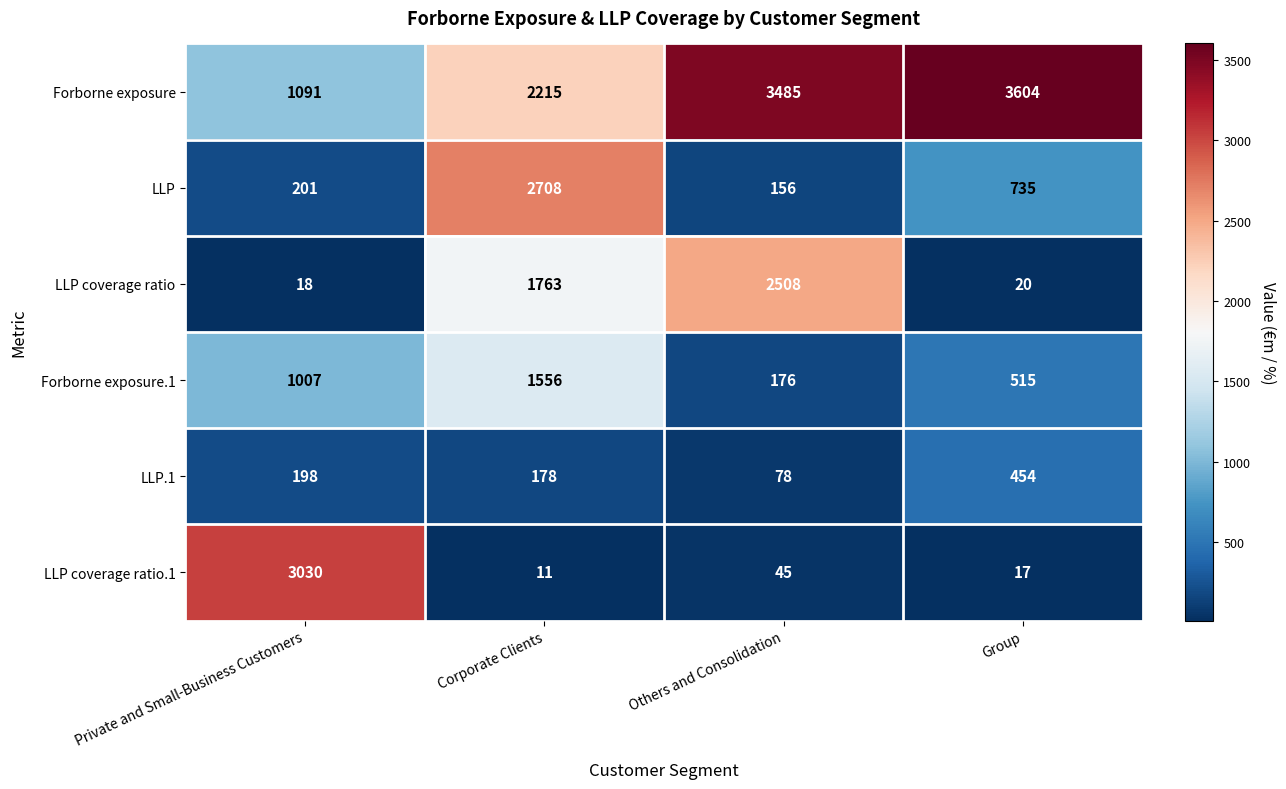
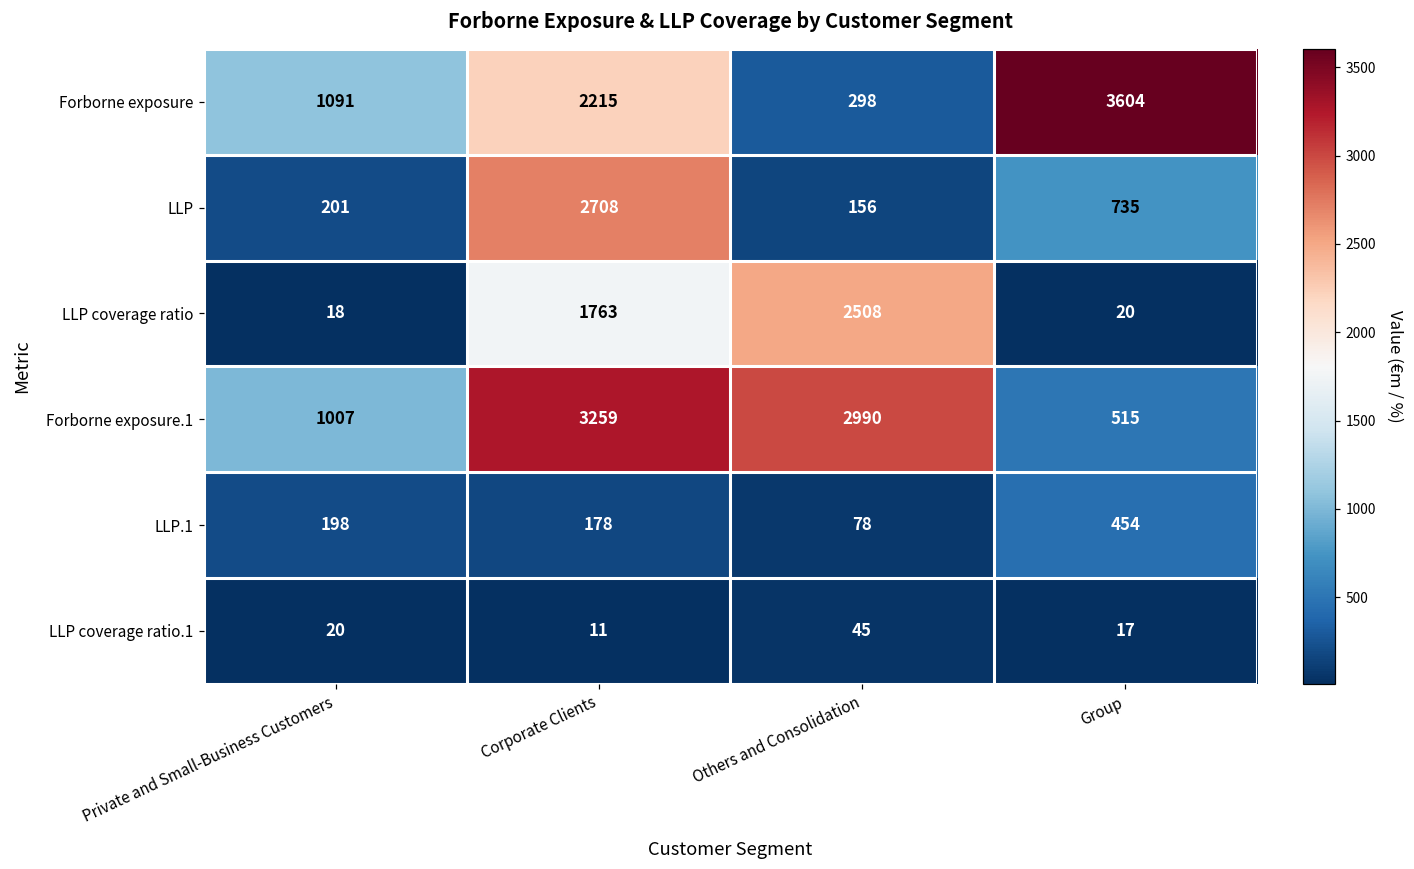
Forborne exposure, Others and Consolidation: 3485 -> 298
Forborne exposure.1, Corporate Clients: 1556 -> 3259
Forborne exposure.1, Others and Consolidation: 176 -> 2990
LLP coverage ratio.1, Private and Small-Business Customers: 3030 -> 20
